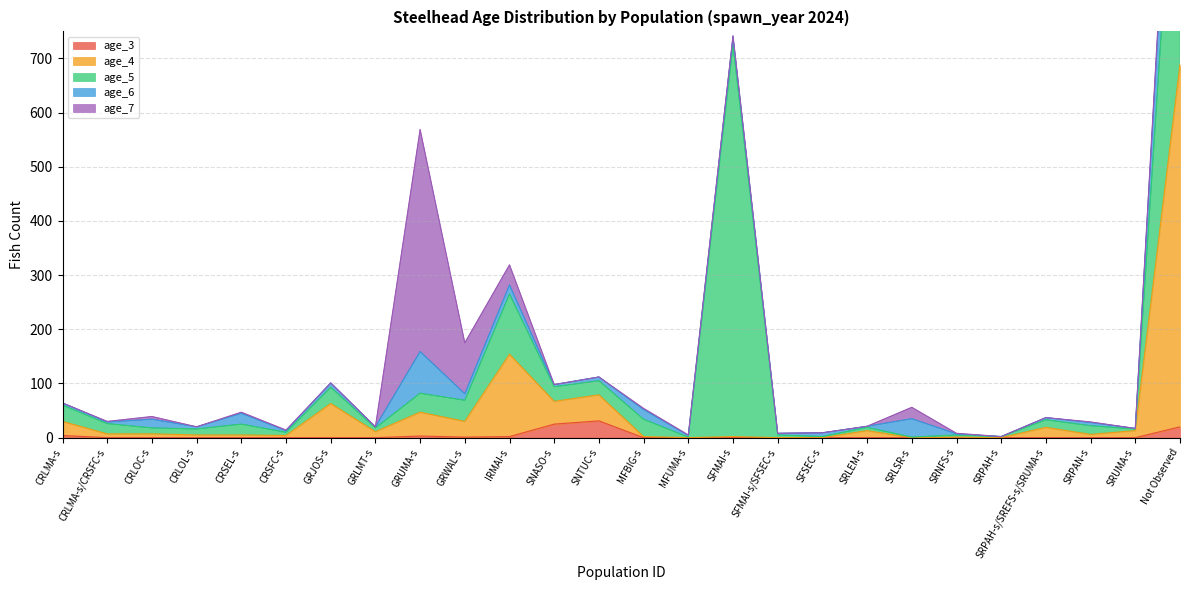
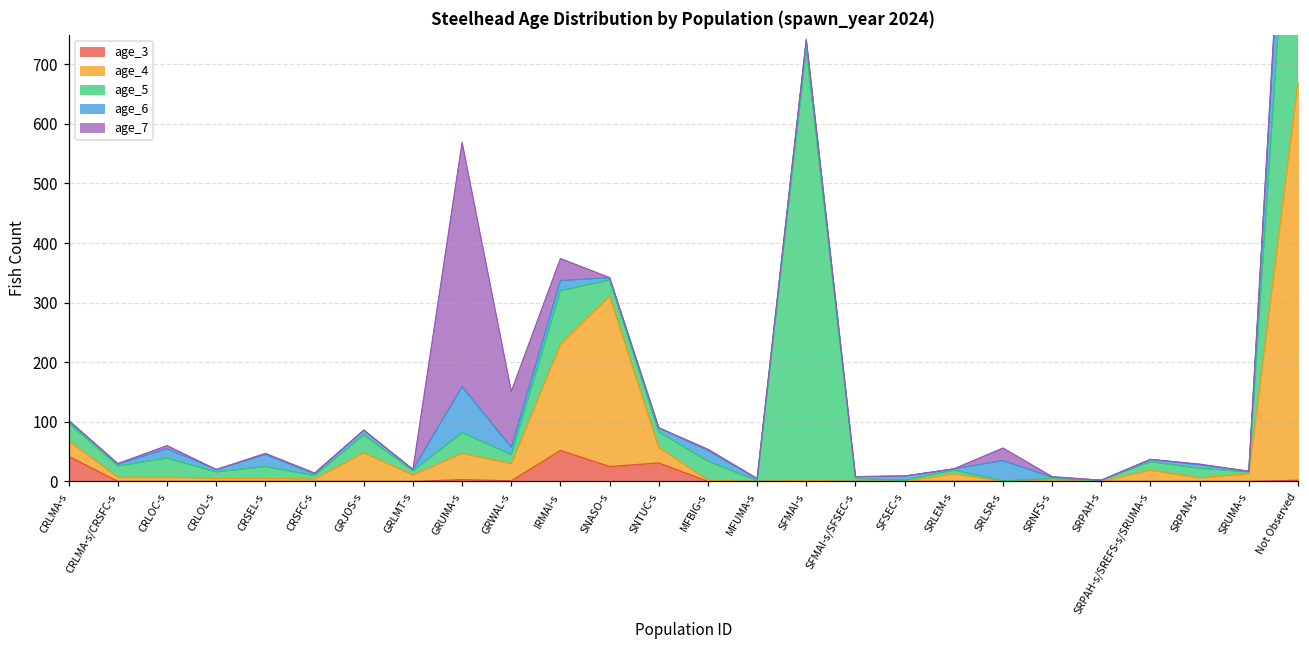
age_3, CRLMA-s: 0 -> 40
age_5, CRLOC-s: 10 -> 30
age_4, GRJOS-s: 60 -> 50
age_5, GRWAL-s: 40 -> 20
age_3, IRMAI-s: 0 -> 50
age_4, IRMAI-s: 150 -> 180
age_5, IRMAI-s: 110 -> 90
age_4, SNASO-s: 40 -> 290
age_4, SNTUC-s: 50 -> 30
age_3, Not Observed: 20 -> 0
